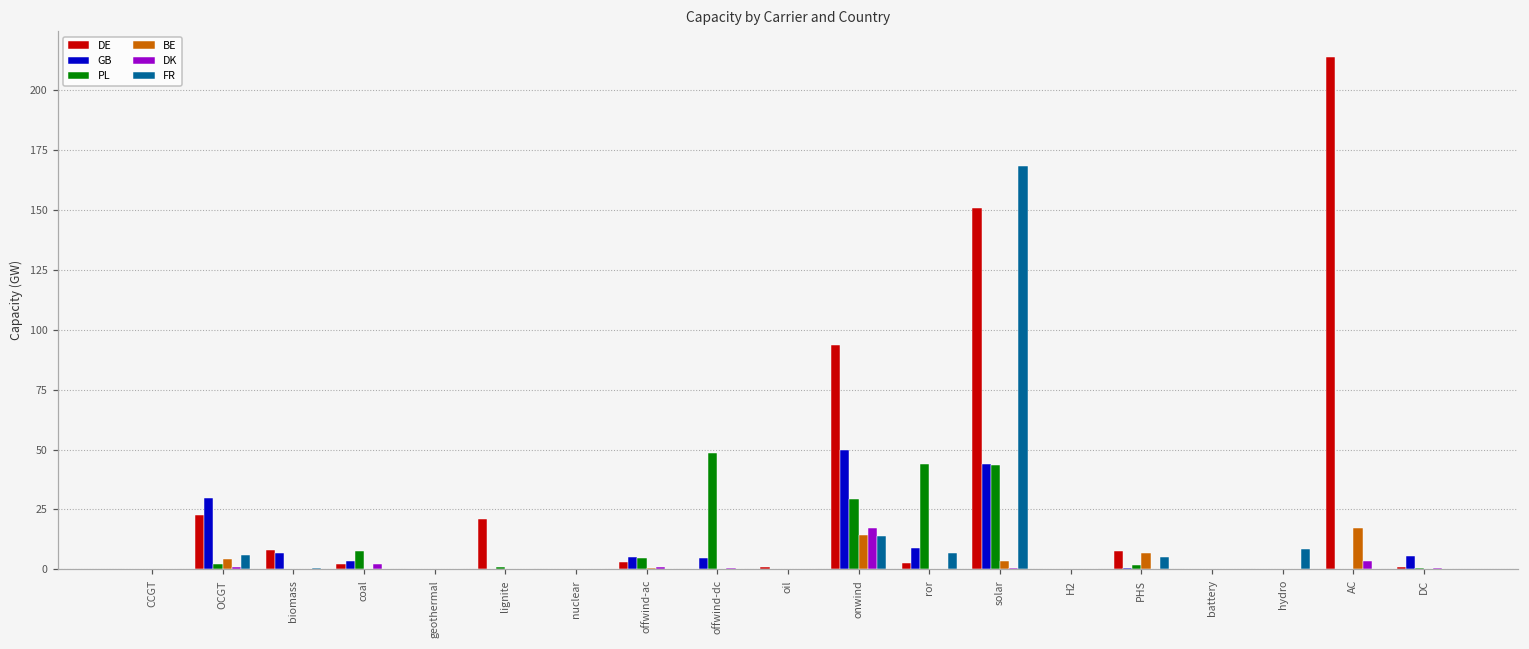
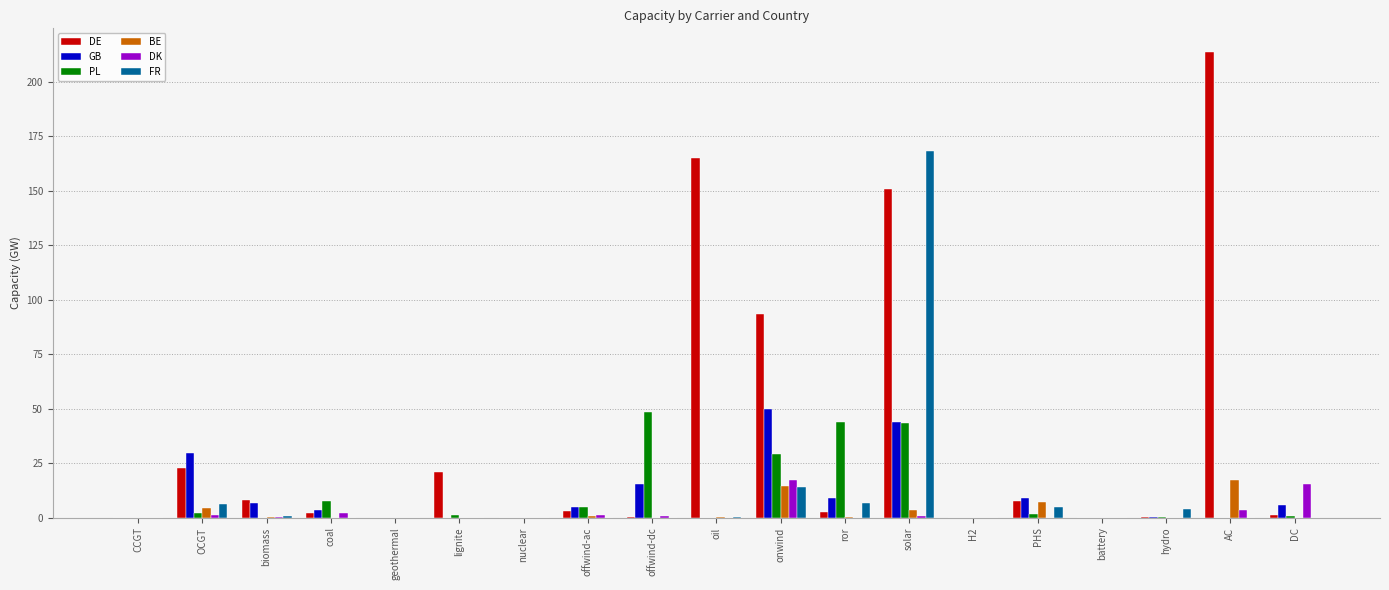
GB, offwind-dc: 5 -> 15
DE, oil: 1 -> 165
GB, PHS: 0 -> 9
FR, hydro: 8 -> 4
DK, DC: 1 -> 16
